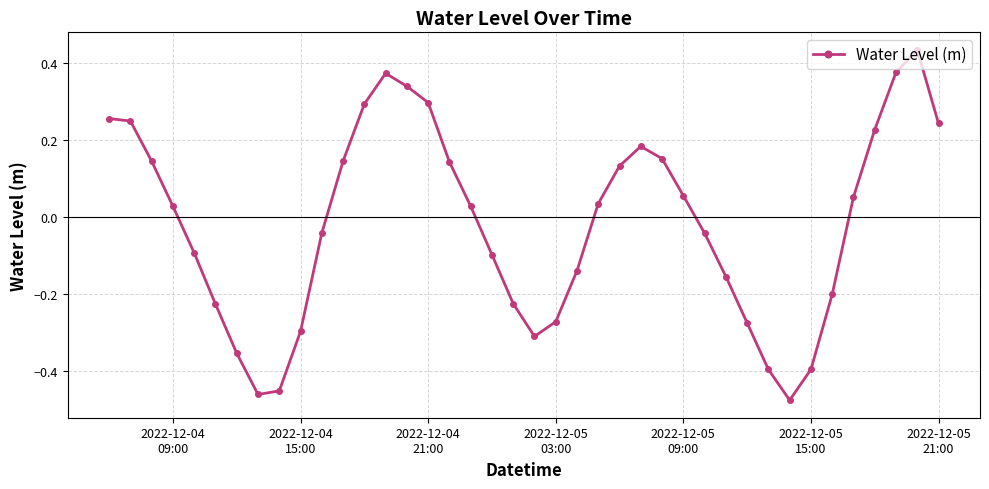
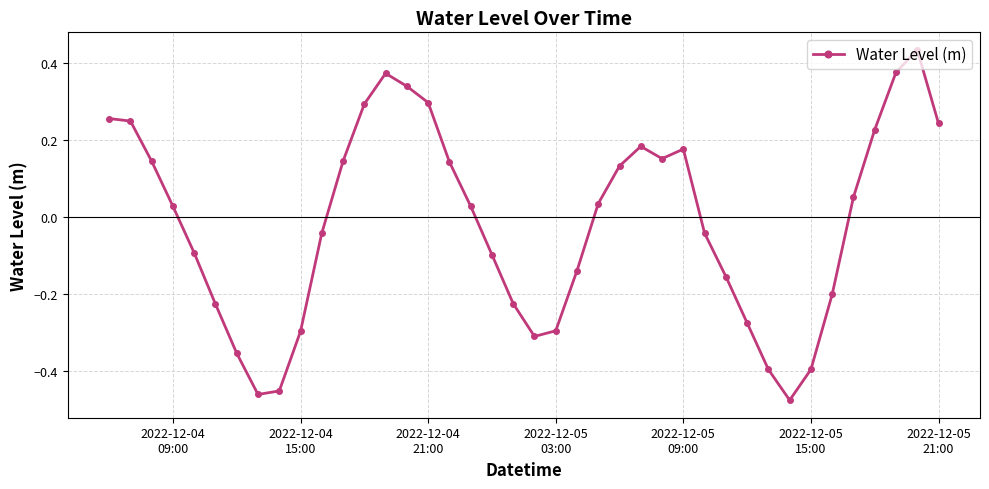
2022-12-05 03:00: -0.27 -> -0.30
2022-12-05 09:00: 0.05 -> 0.18
